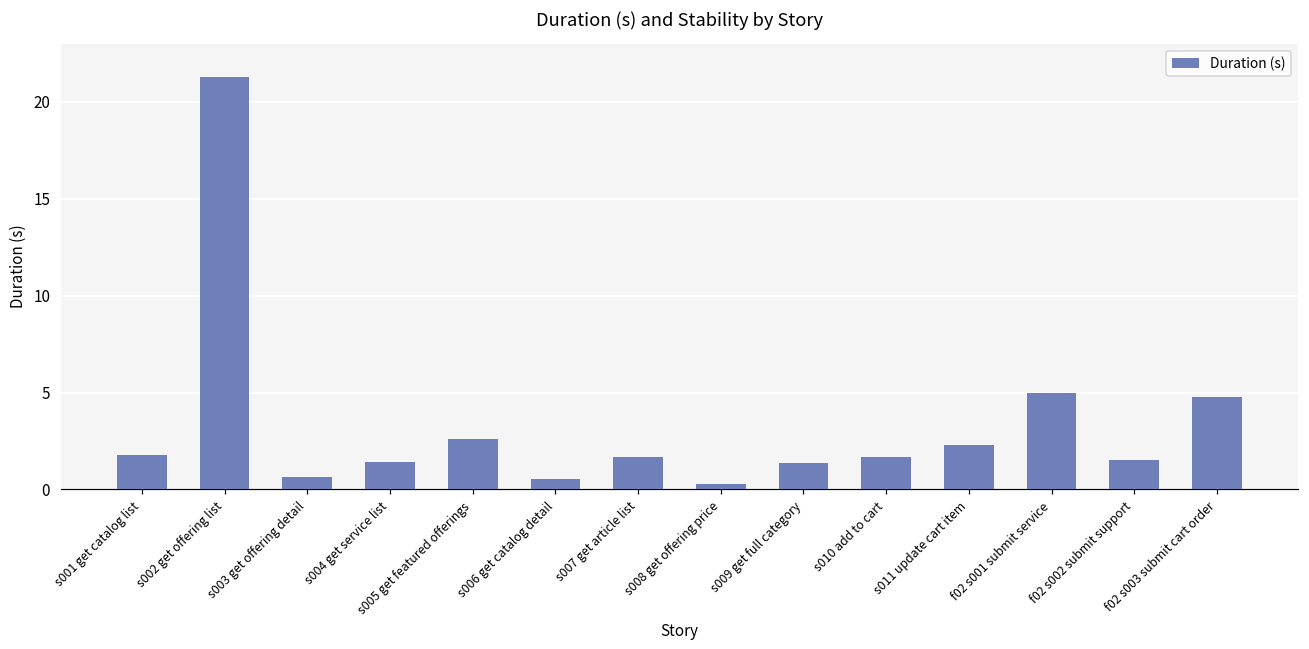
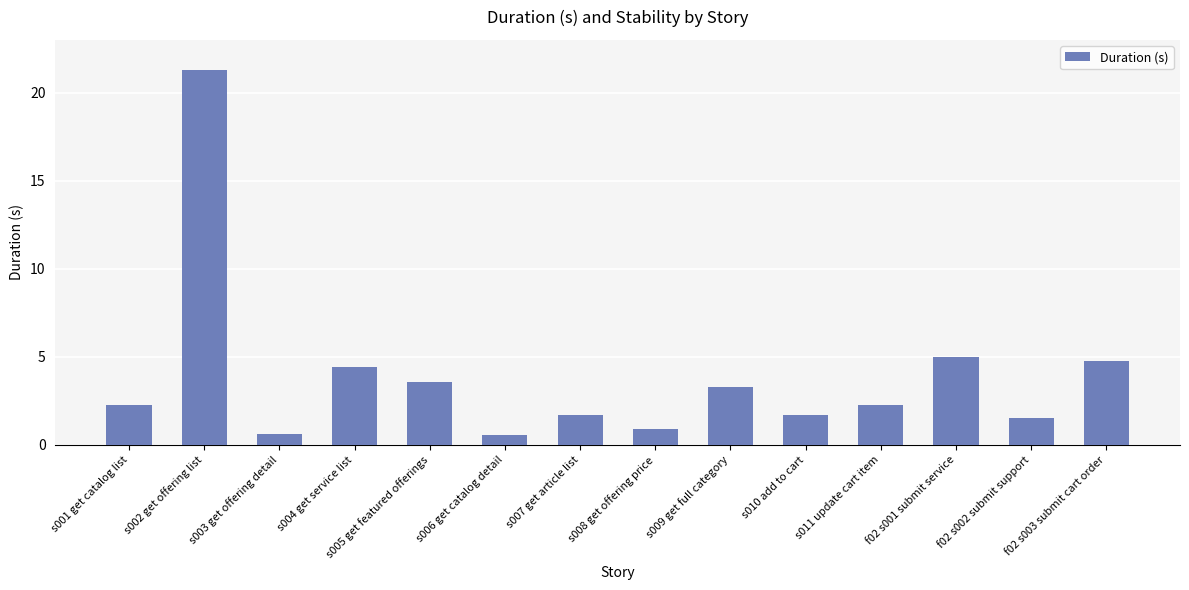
s001 get catalog list: 1.8 -> 2.3
s004 get service list: 1.4 -> 4.4
s005 get featured offerings: 2.6 -> 3.6
s008 get offering price: 0.3 -> 0.9
s009 get full category: 1.4 -> 3.3
